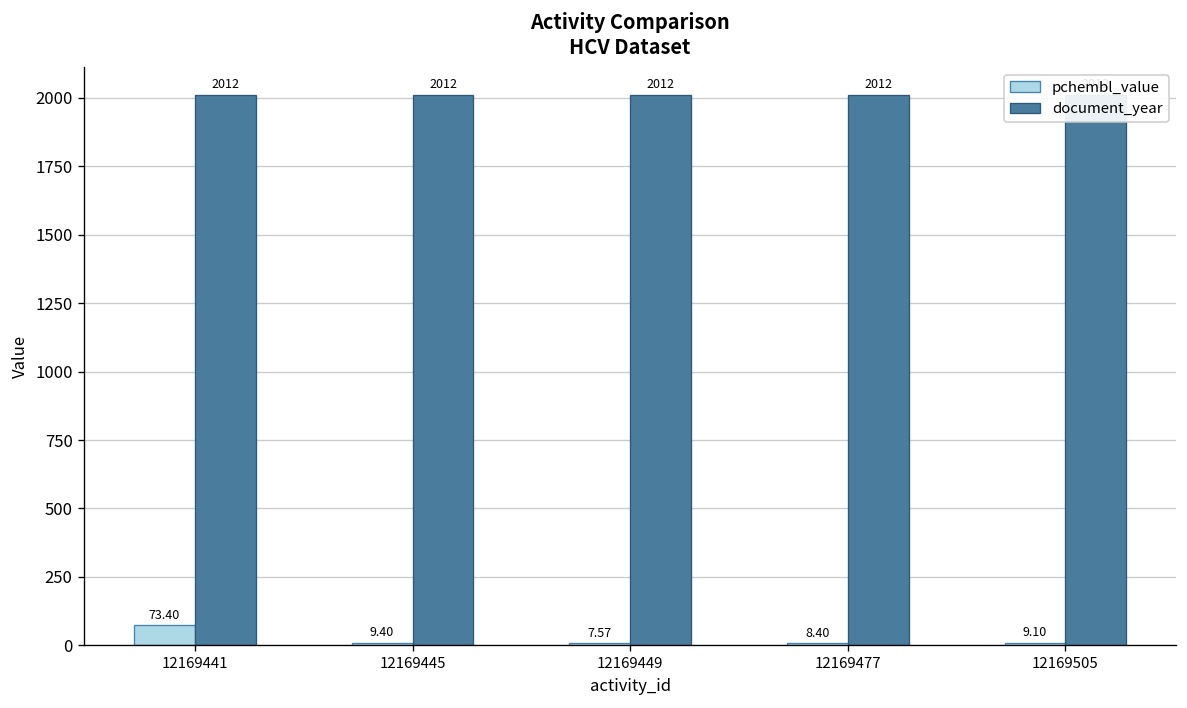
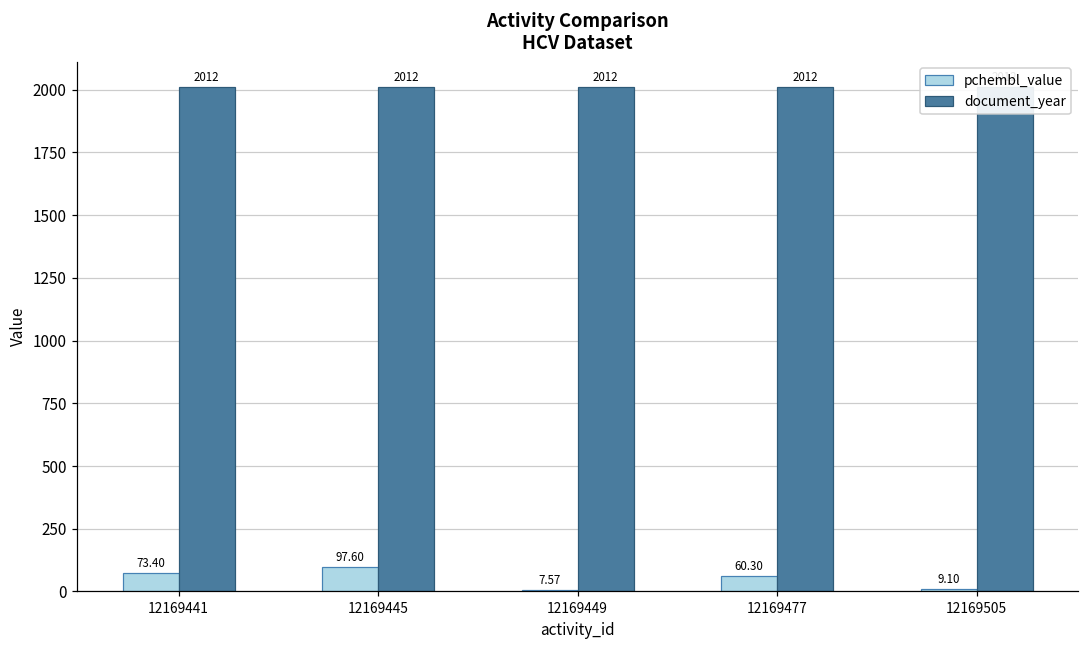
pchembl_value, 12169445: 9.40 -> 97.60
pchembl_value, 12169477: 8.40 -> 60.30
